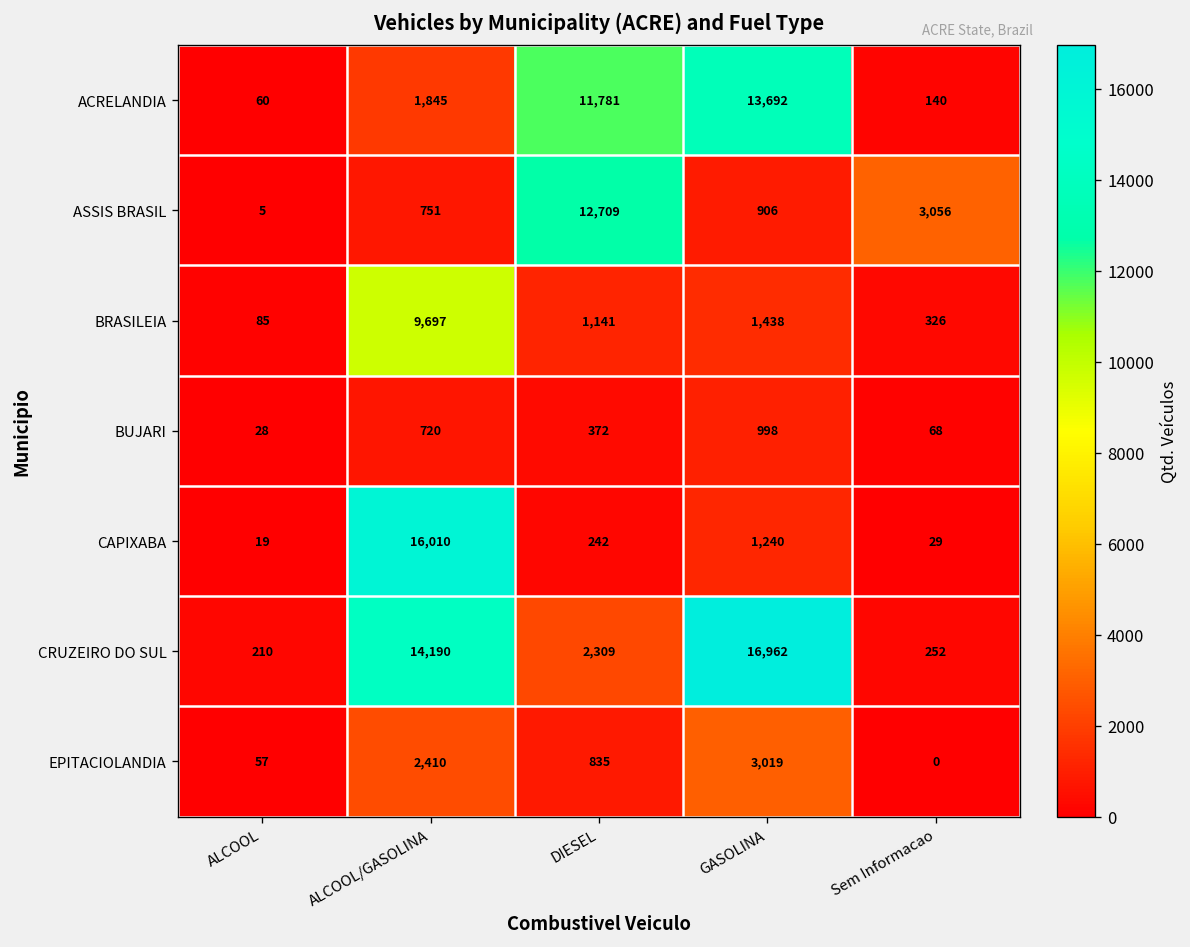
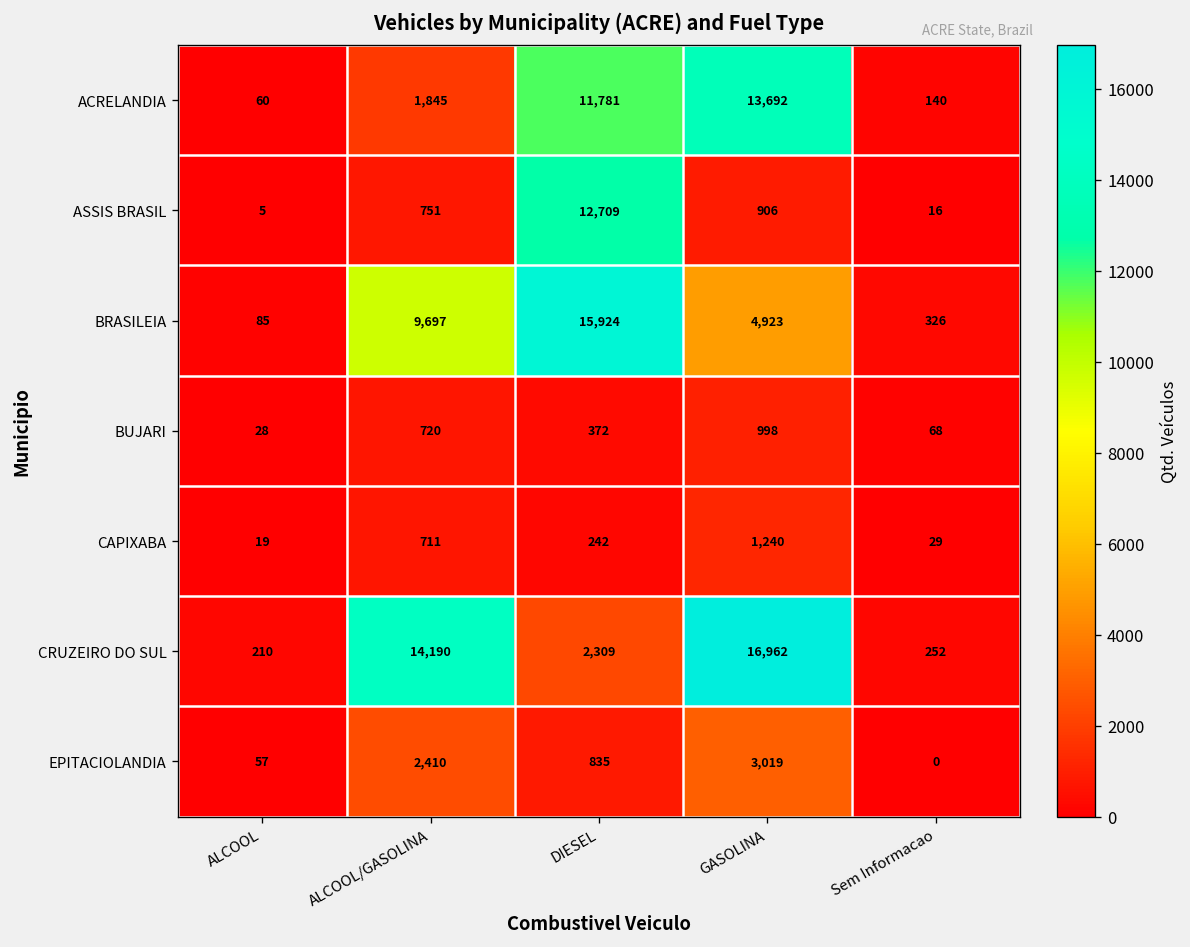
ASSIS BRASIL, Sem Informacao: 3,056 -> 16
BRASILEIA, DIESEL: 1,141 -> 15,924
BRASILEIA, GASOLINA: 1,438 -> 4,923
CAPIXABA, ALCOOL/GASOLINA: 16,010 -> 711
